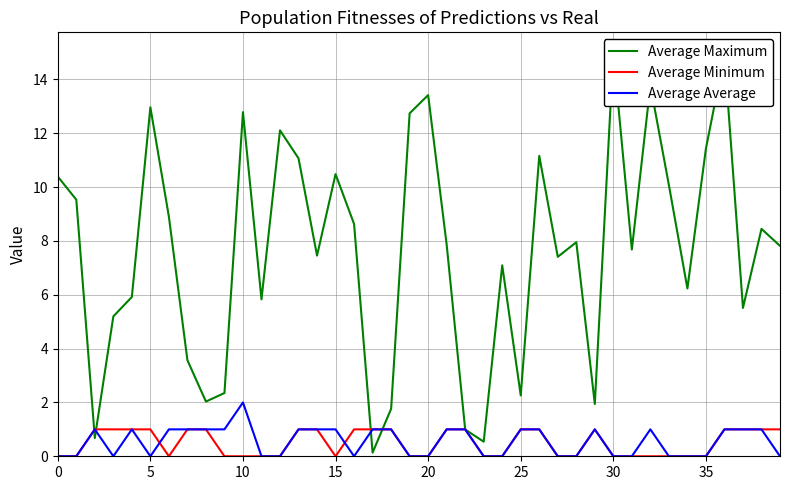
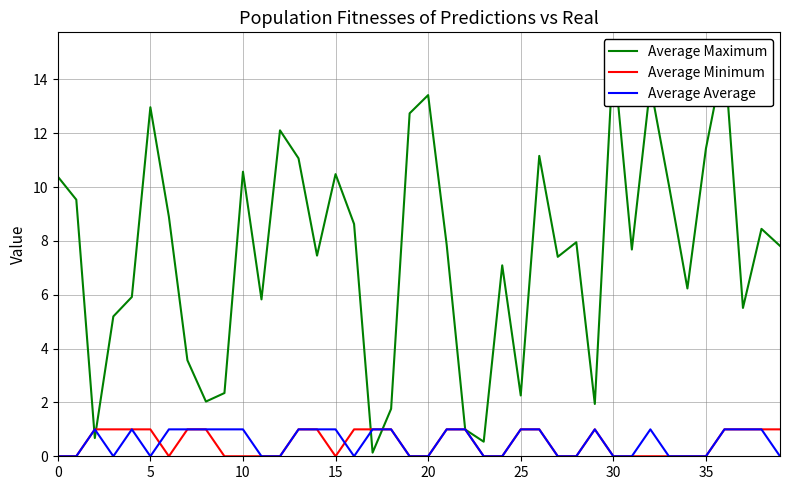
Average Maximum, 10: 12.8 -> 10.6
Average Average, 10: 2 -> 1
